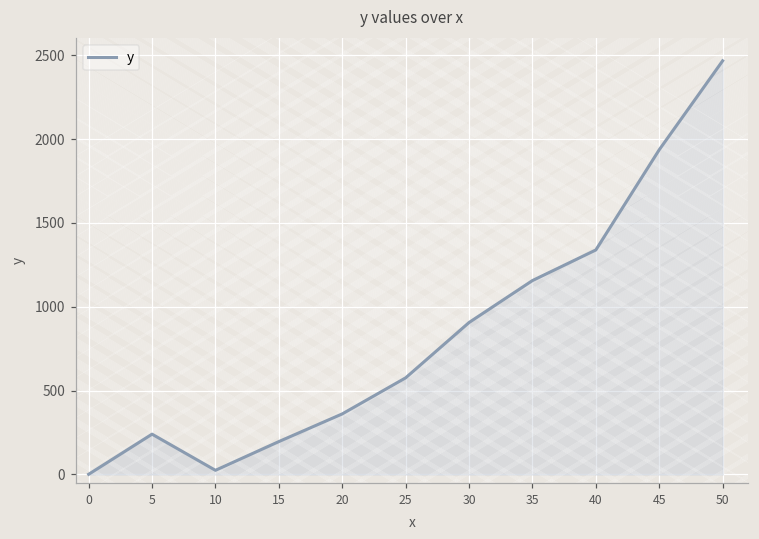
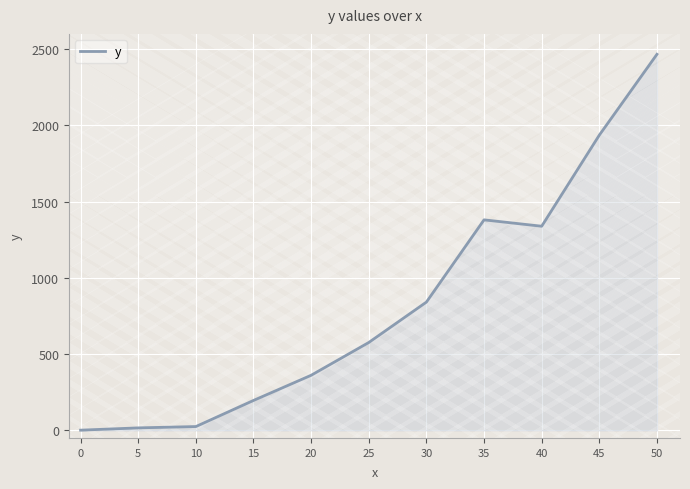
y, 5: 240 -> 20
y, 30: 910 -> 840
y, 35: 1160 -> 1380
